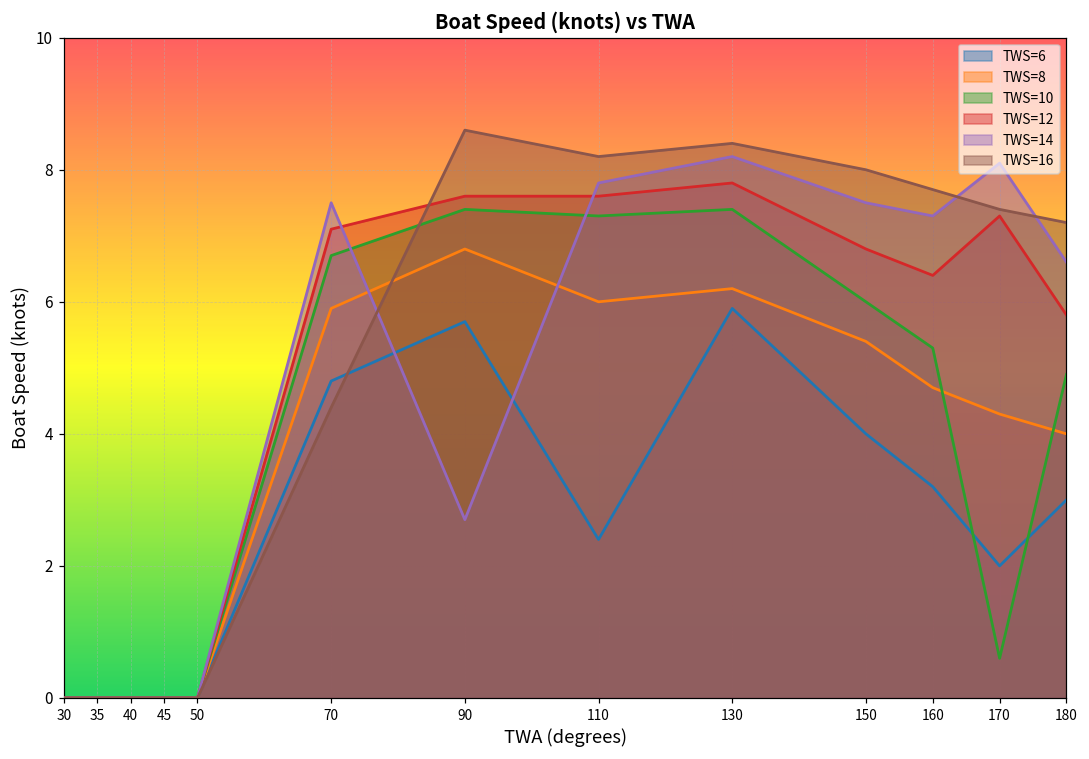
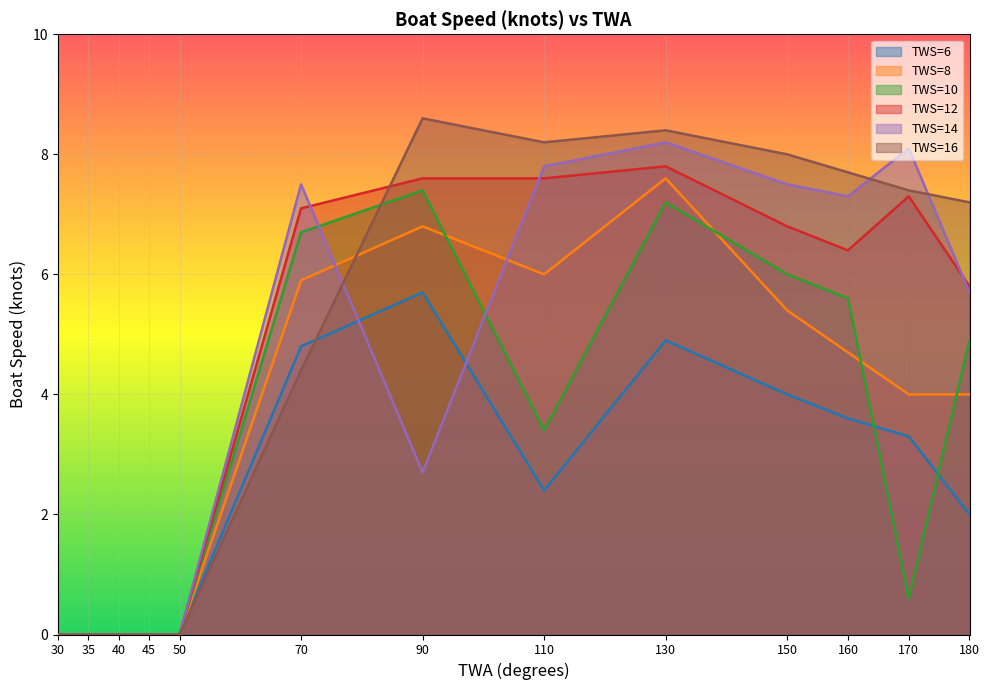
TWS=10, 110: 7.3 -> 3.4
TWS=6, 130: 5.9 -> 4.9
TWS=8, 130: 6.2 -> 7.6
TWS=10, 130: 7.4 -> 7.2
TWS=6, 160: 3.2 -> 3.6
TWS=10, 160: 5.3 -> 5.6
TWS=6, 170: 2.0 -> 3.3
TWS=8, 170: 4.3 -> 4.0
TWS=6, 180: 3 -> 2
TWS=14, 180: 6.6 -> 5.7
